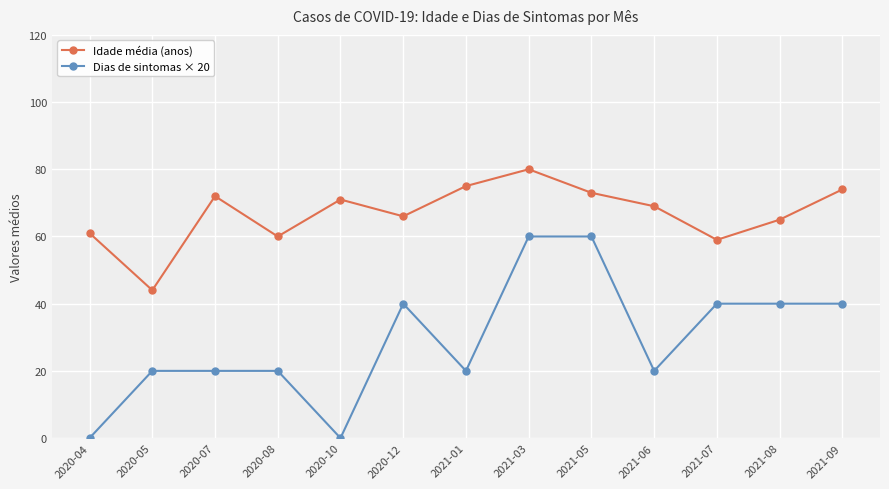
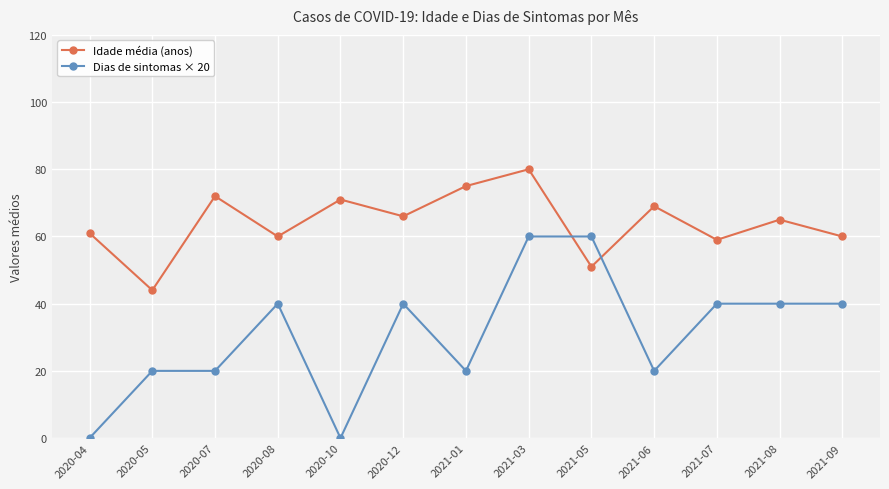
Dias de sintomas × 20, 2020-08: 20 -> 40
Idade média (anos), 2021-05: 73 -> 51
Idade média (anos), 2021-09: 74 -> 60
